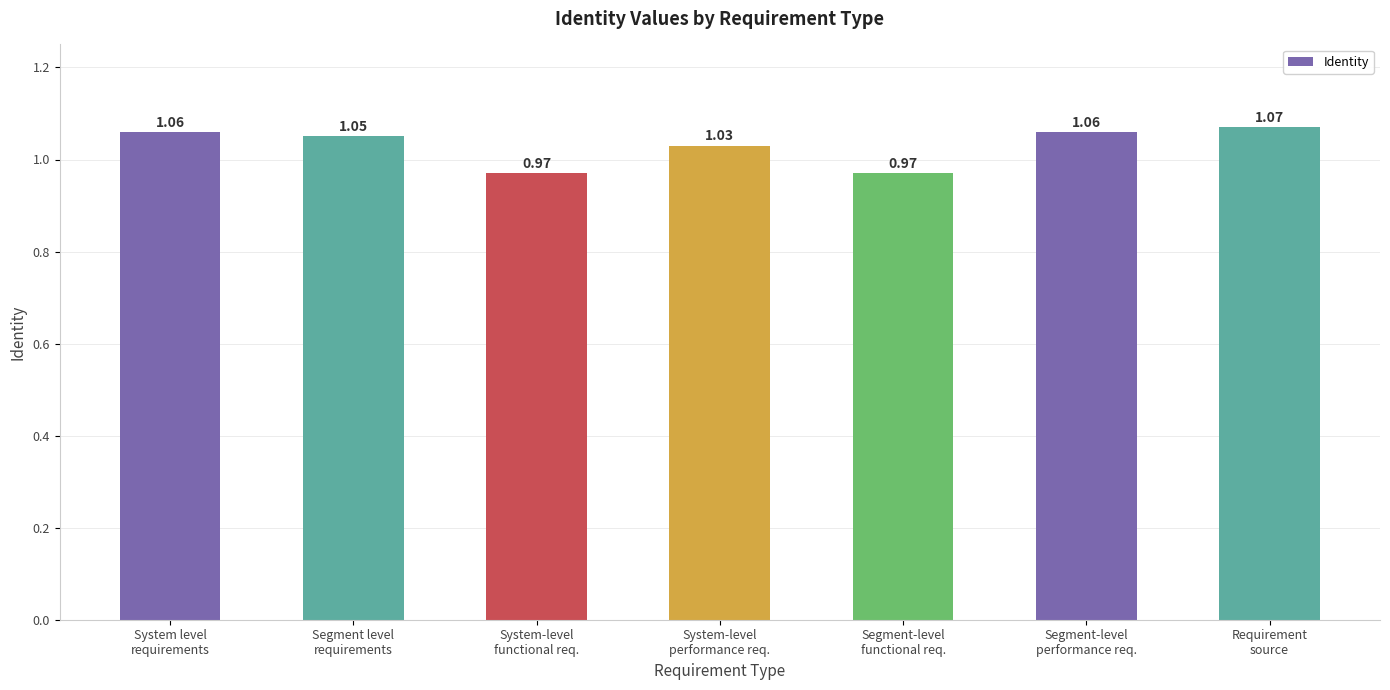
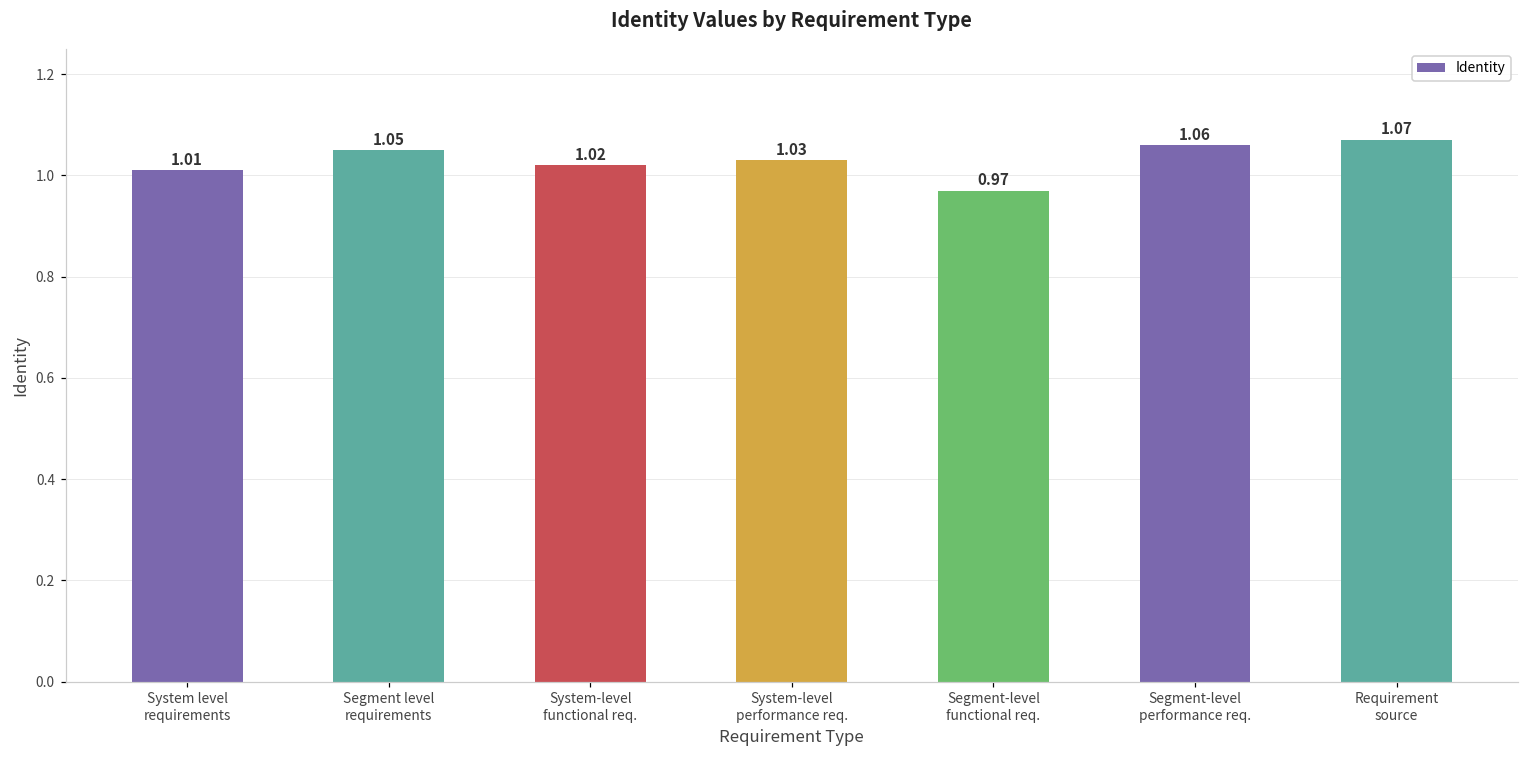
System level requirements: 1.06 -> 1.01
System-level functional req.: 0.97 -> 1.02
